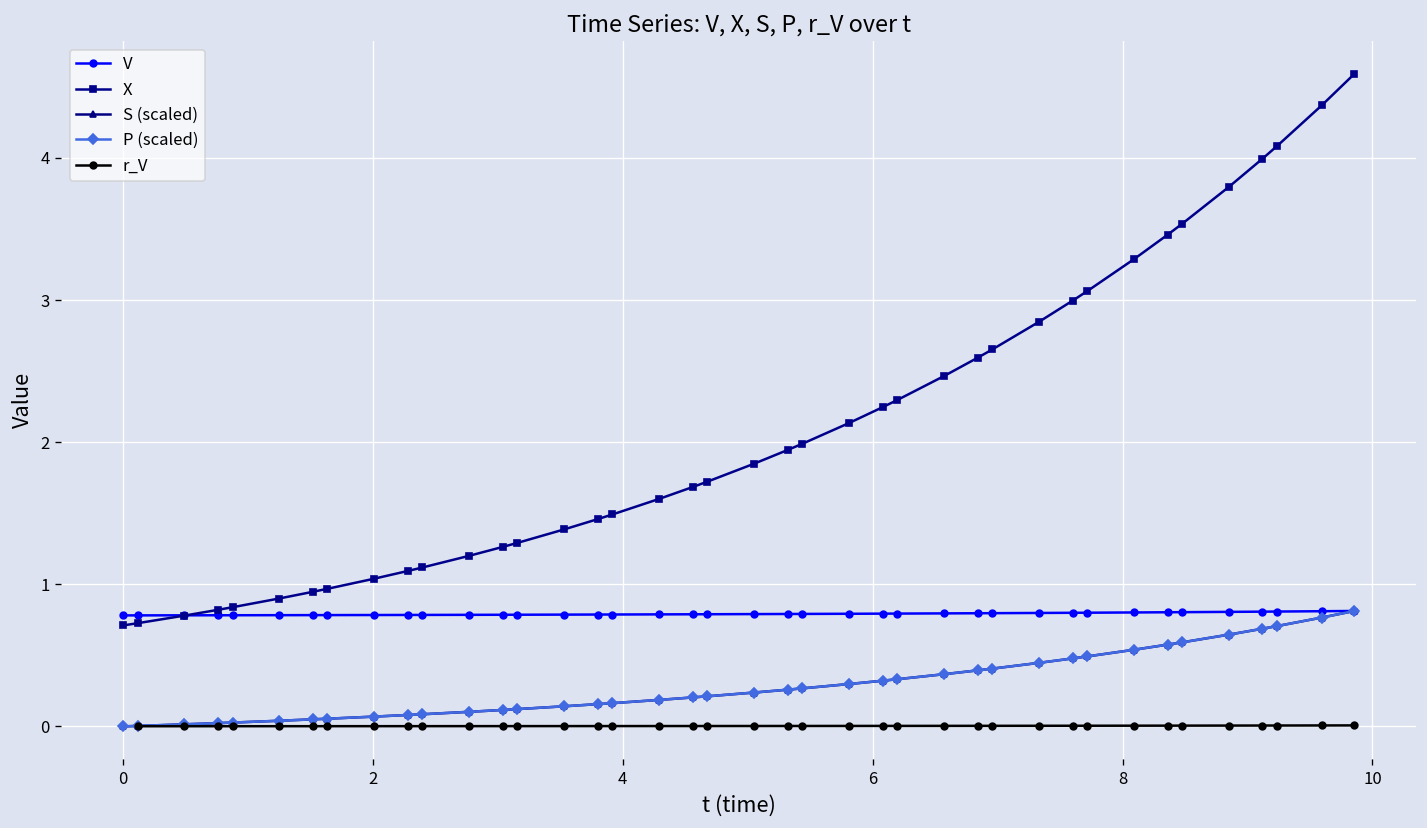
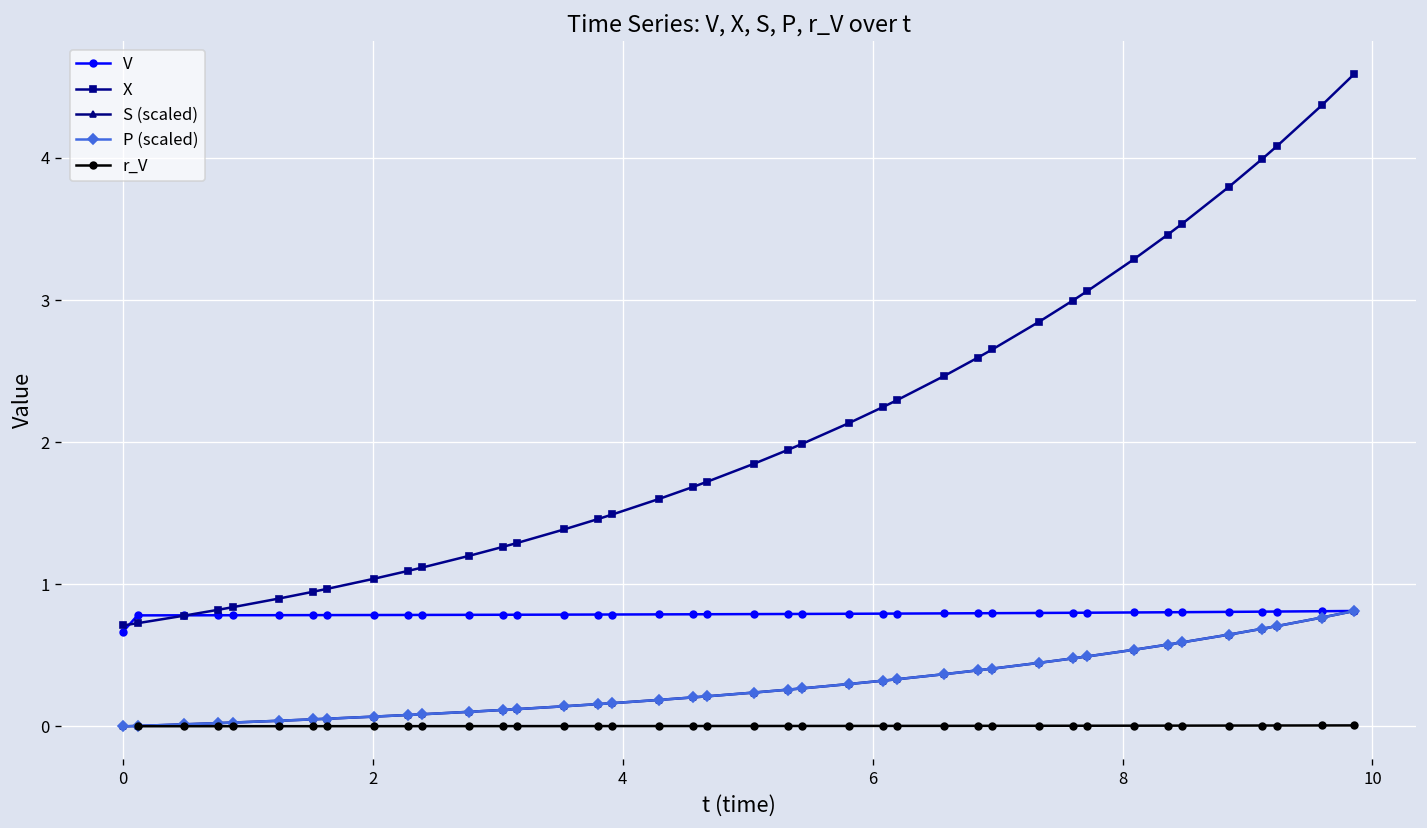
V, 0: 0.78 -> 0.67
